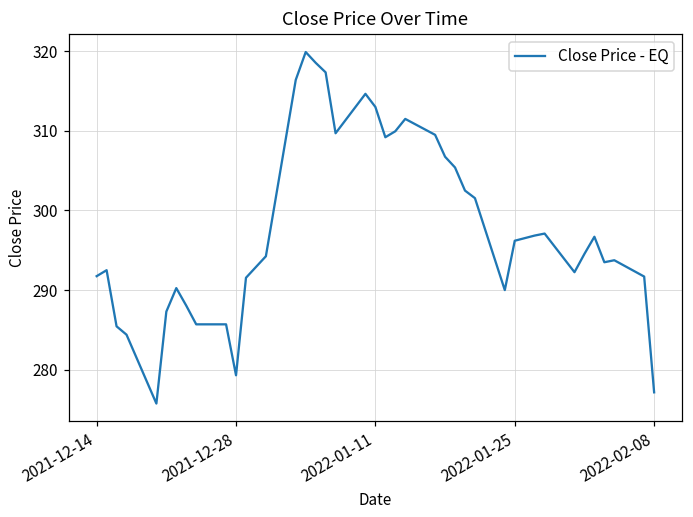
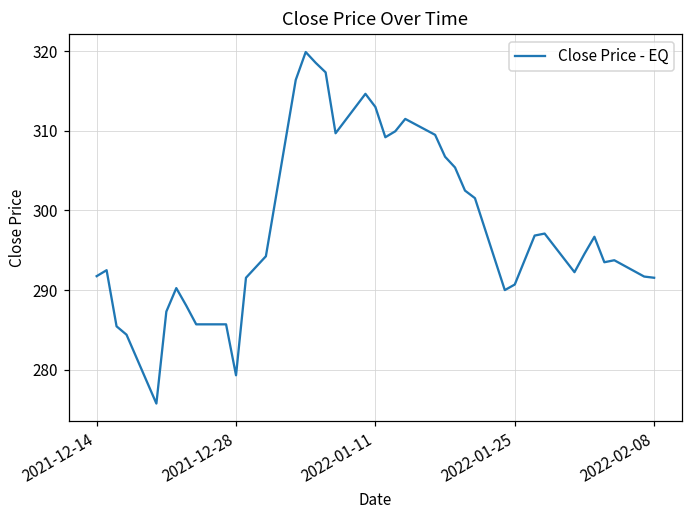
2022-01-25: 296 -> 291
2022-02-08: 277 -> 292
